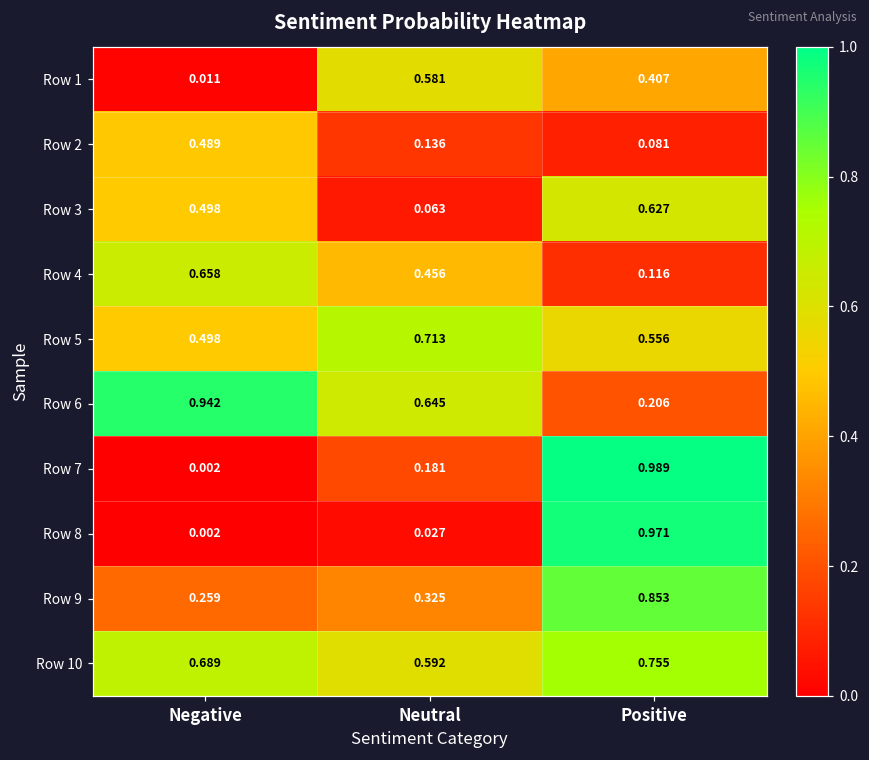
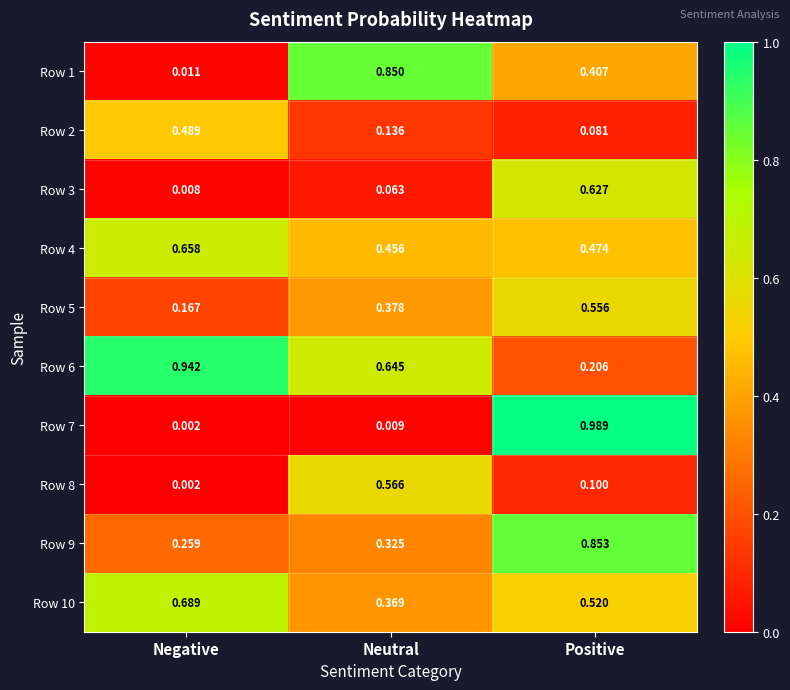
Row 1, Neutral: 0.581 -> 0.850
Row 3, Negative: 0.498 -> 0.008
Row 4, Positive: 0.116 -> 0.474
Row 5, Negative: 0.498 -> 0.167
Row 5, Neutral: 0.713 -> 0.378
Row 7, Neutral: 0.181 -> 0.009
Row 8, Neutral: 0.027 -> 0.566
Row 8, Positive: 0.971 -> 0.100
Row 10, Neutral: 0.592 -> 0.369
Row 10, Positive: 0.755 -> 0.520
